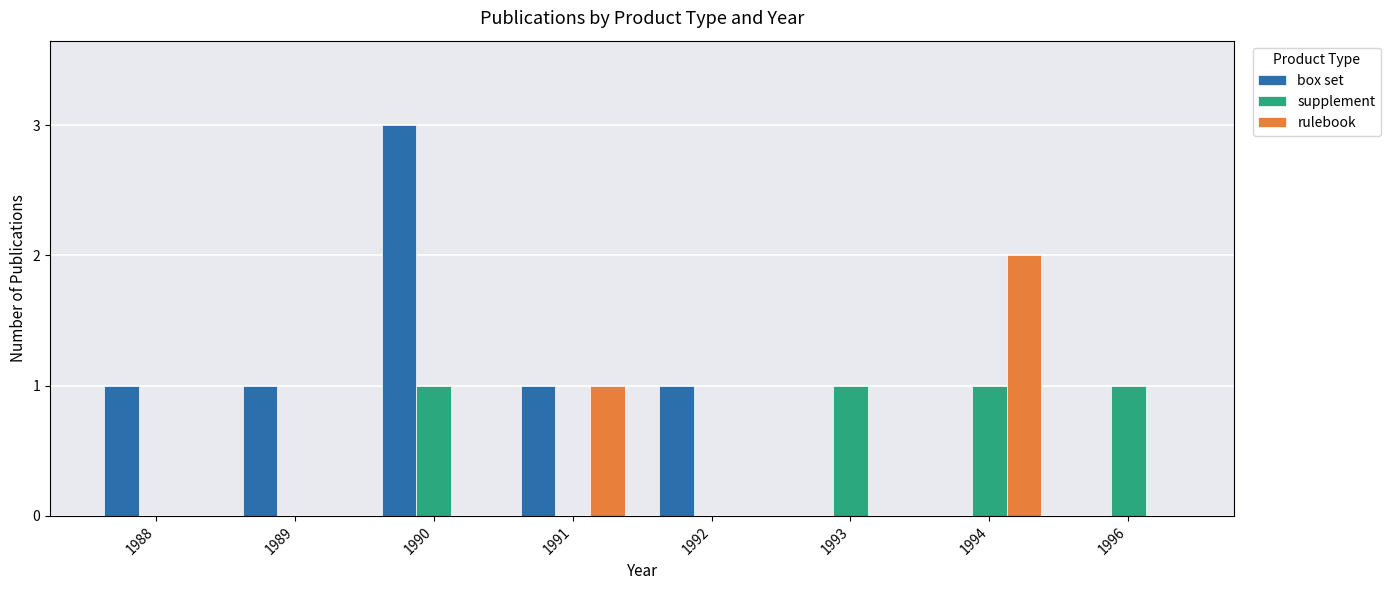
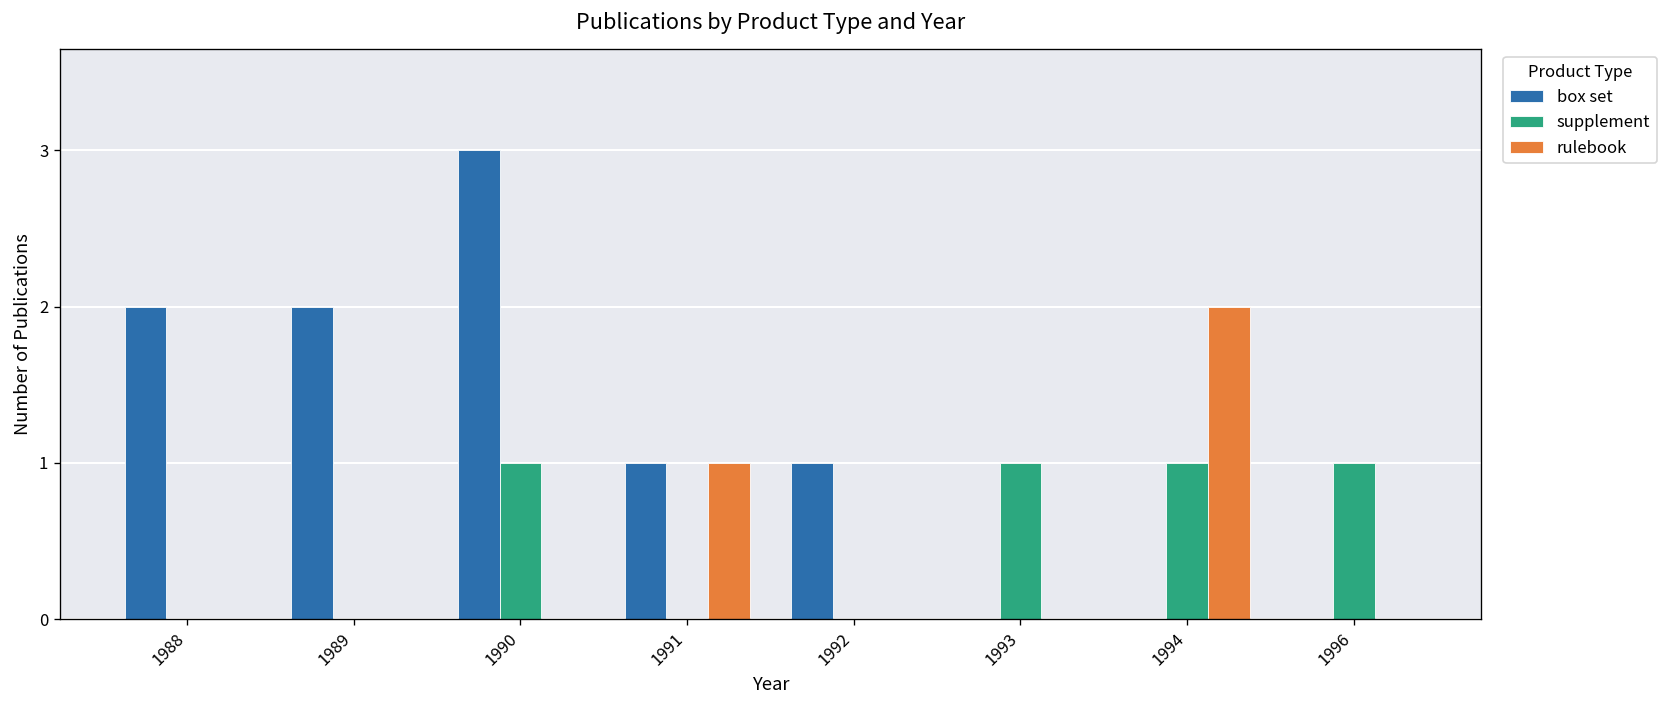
box set, 1988: 1 -> 2
box set, 1989: 1 -> 2
